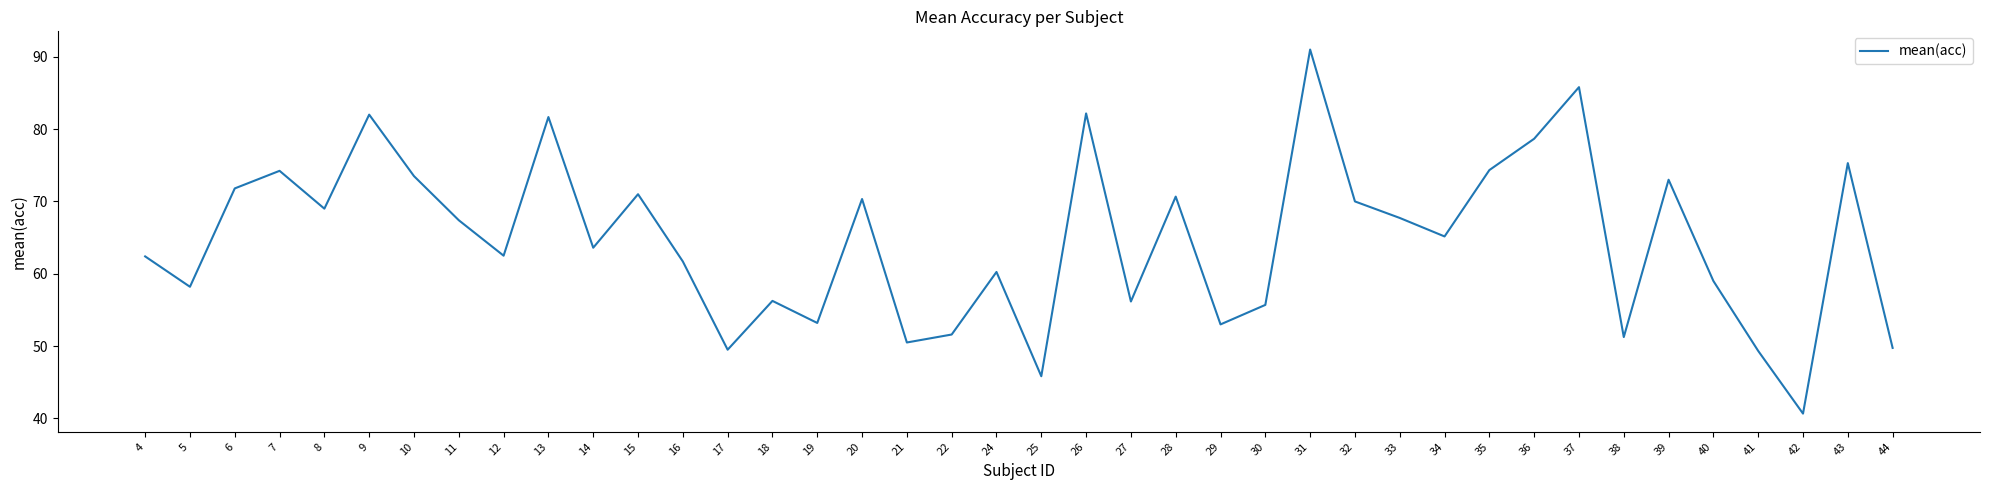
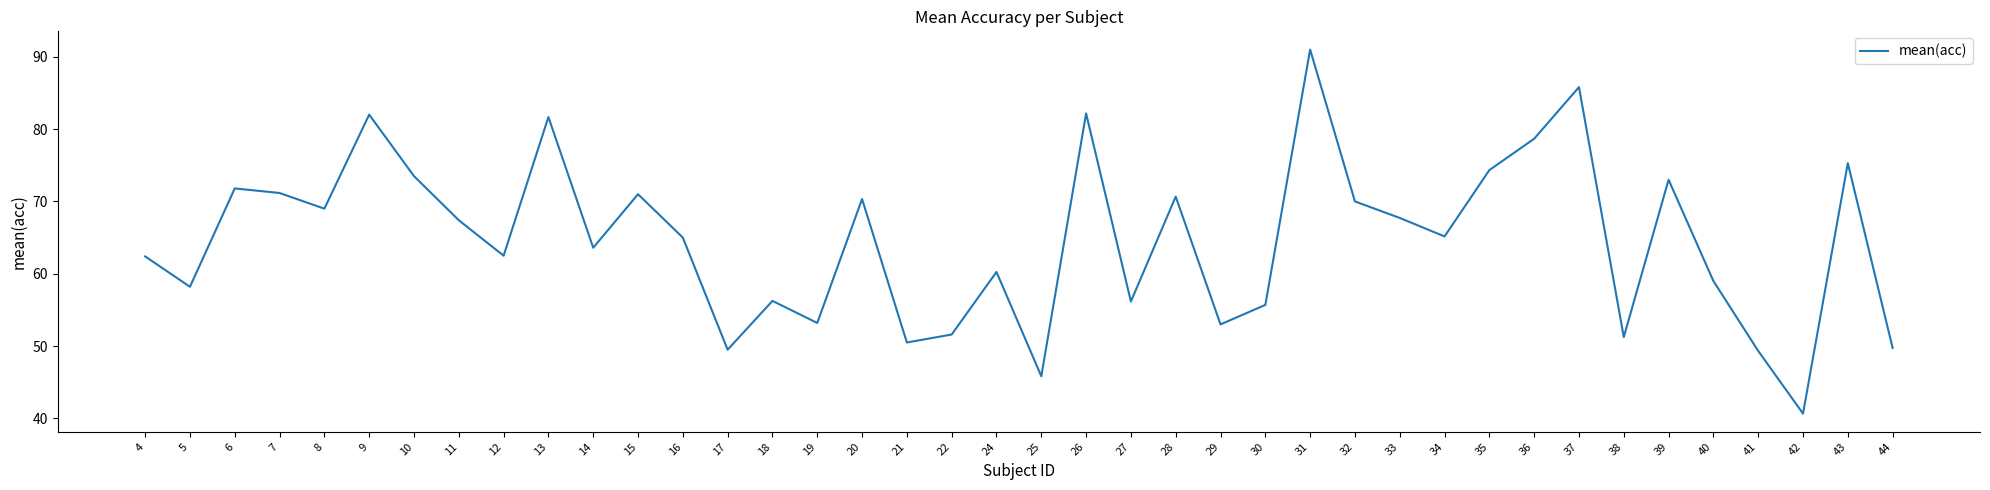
7: 74 -> 71
16: 62 -> 65
